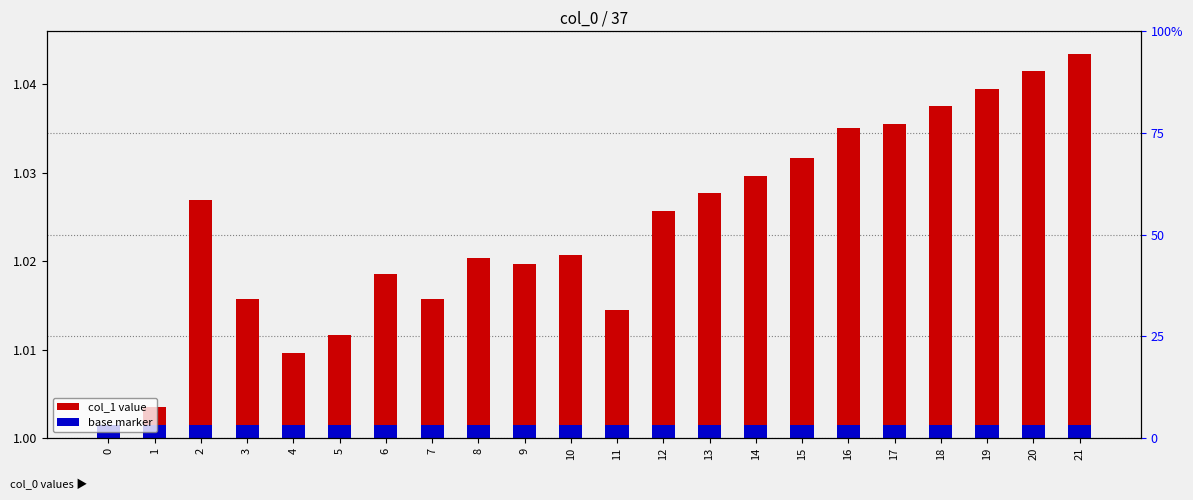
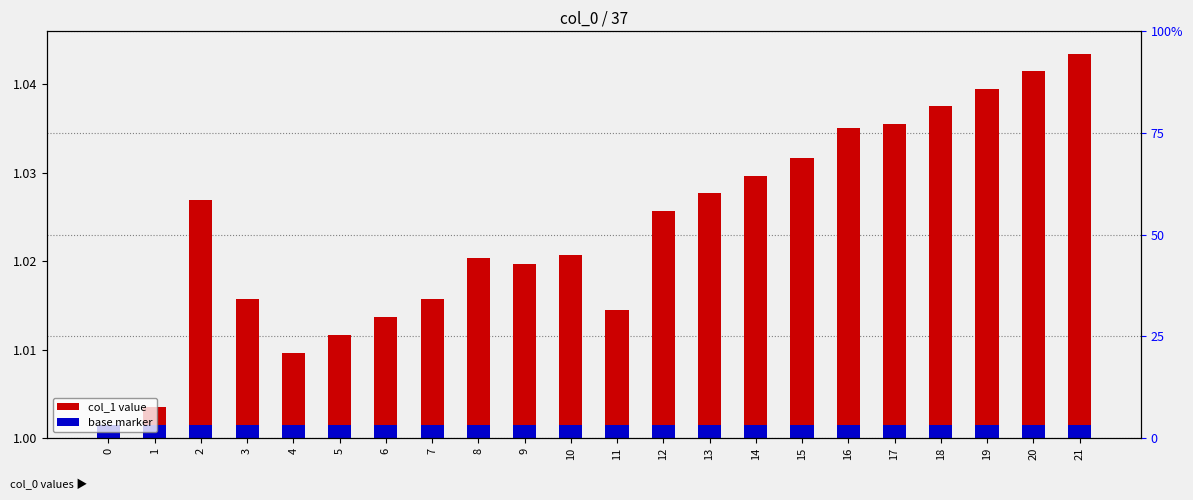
col_1 value, 6: 1.018 -> 1.014
